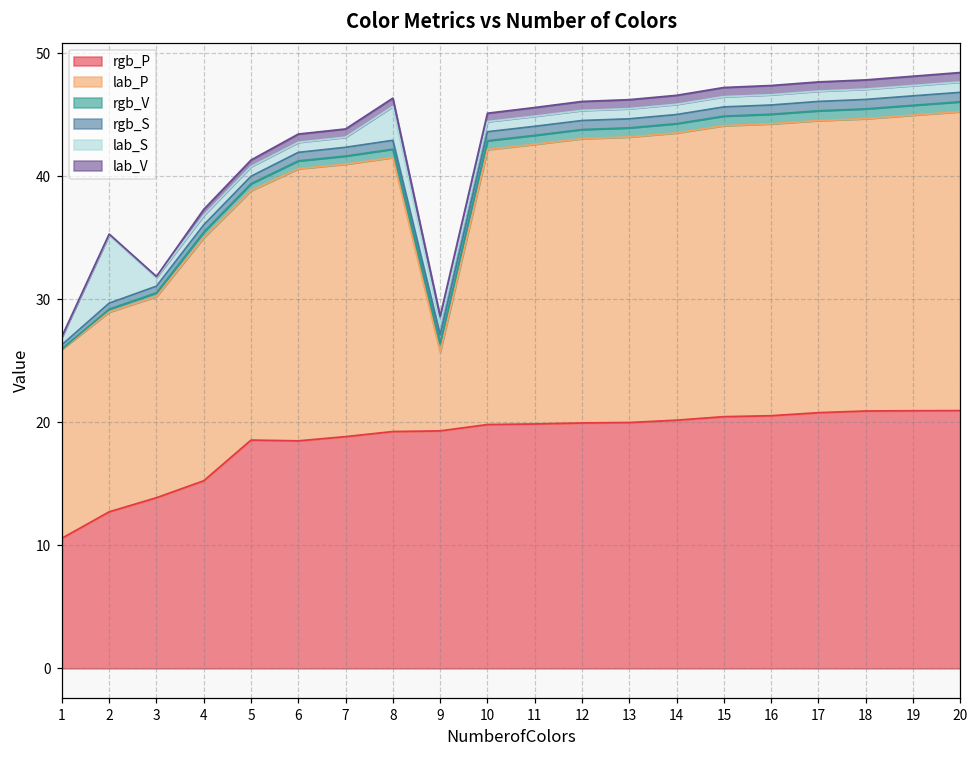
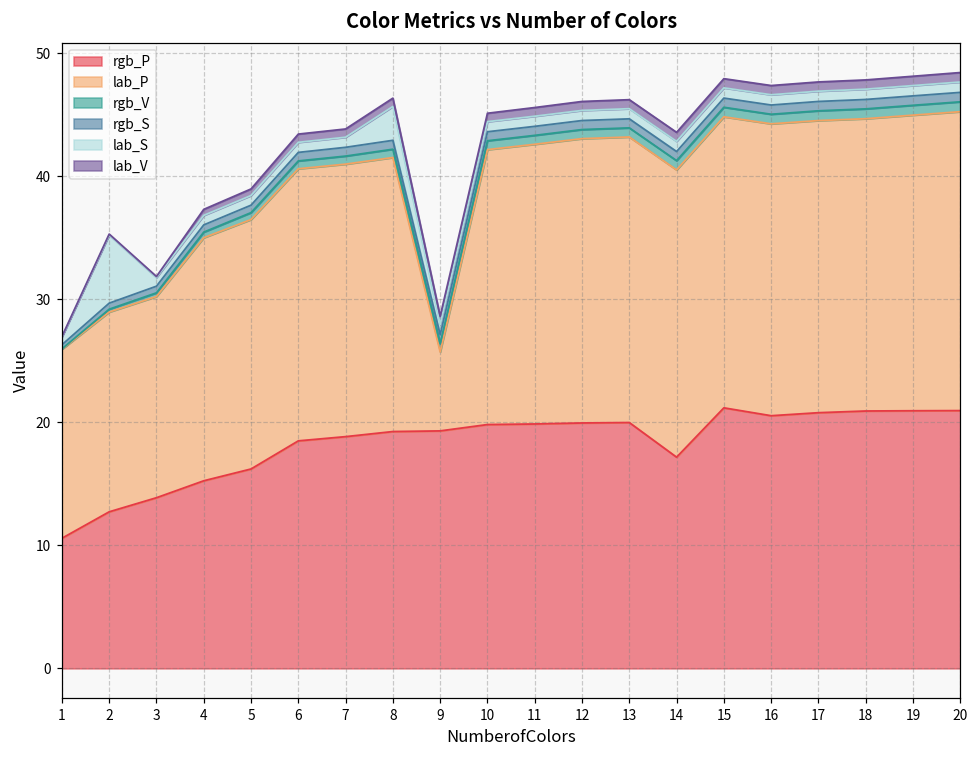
rgb_P, 5: 18.6 -> 16.2
rgb_P, 14: 20.2 -> 17.2
rgb_P, 15: 20.5 -> 21.2
